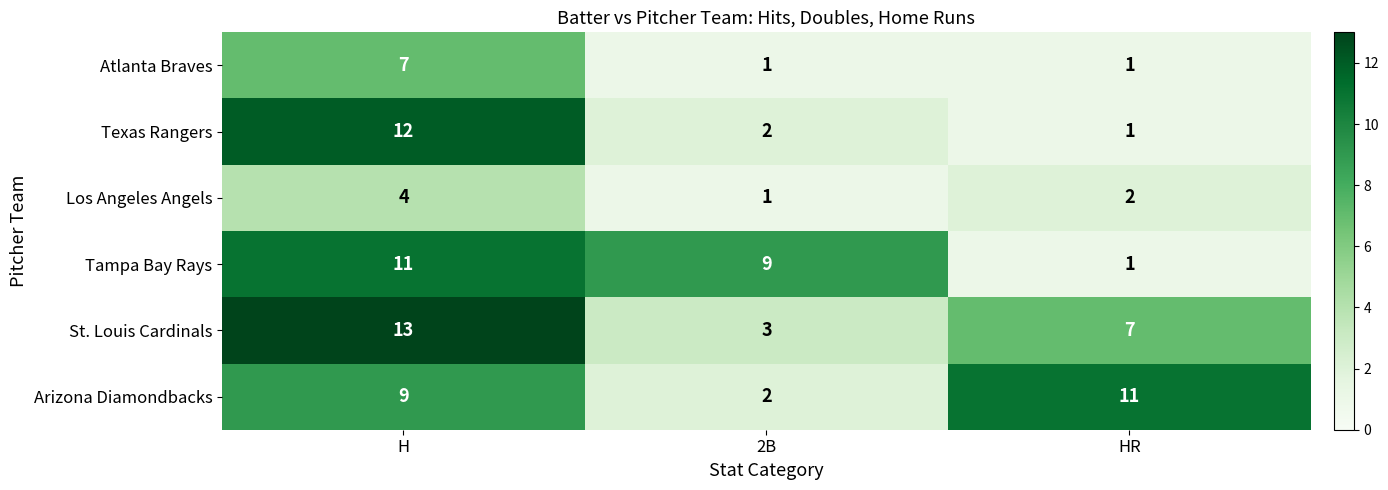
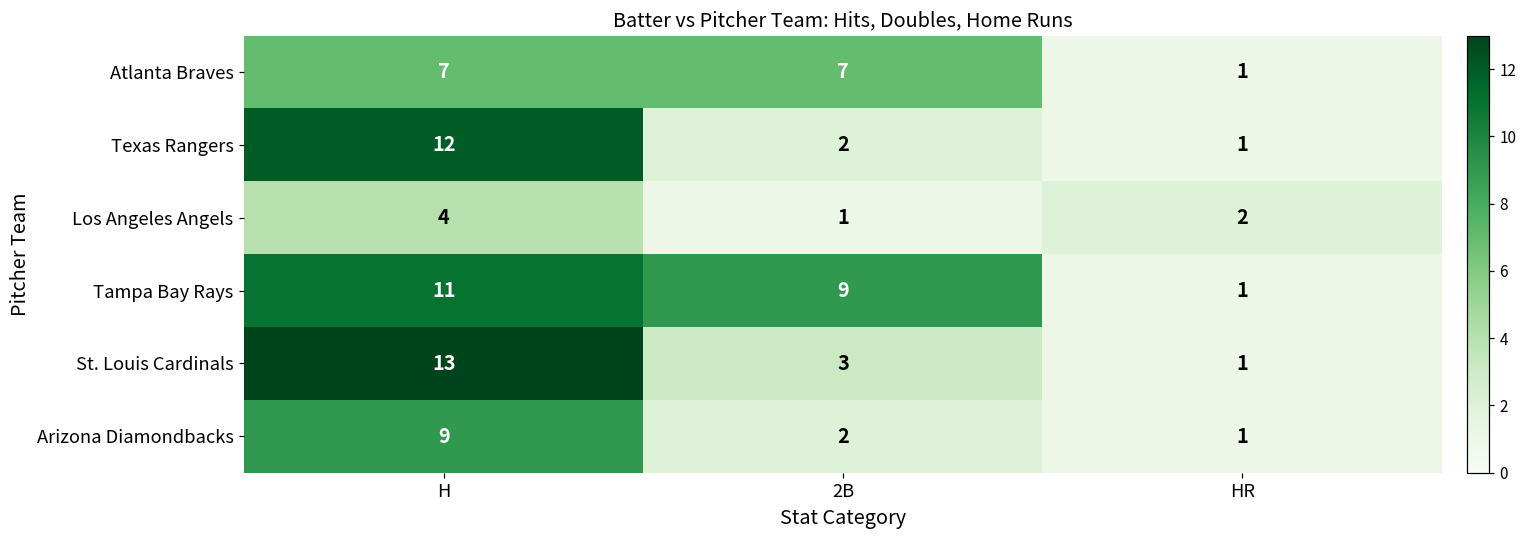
Atlanta Braves, 2B: 1 -> 7
St. Louis Cardinals, HR: 7 -> 1
Arizona Diamondbacks, HR: 11 -> 1
